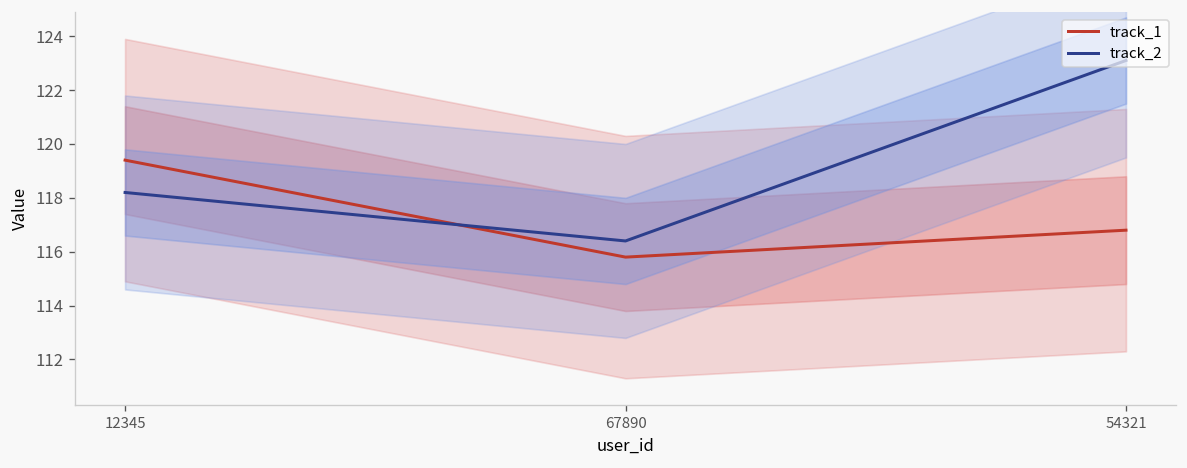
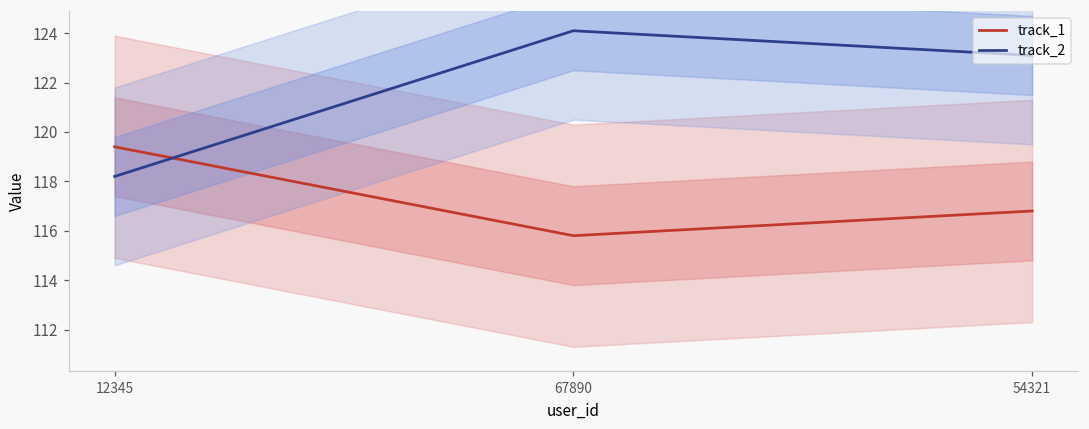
track_2, 67890: 116.4 -> 124.1
